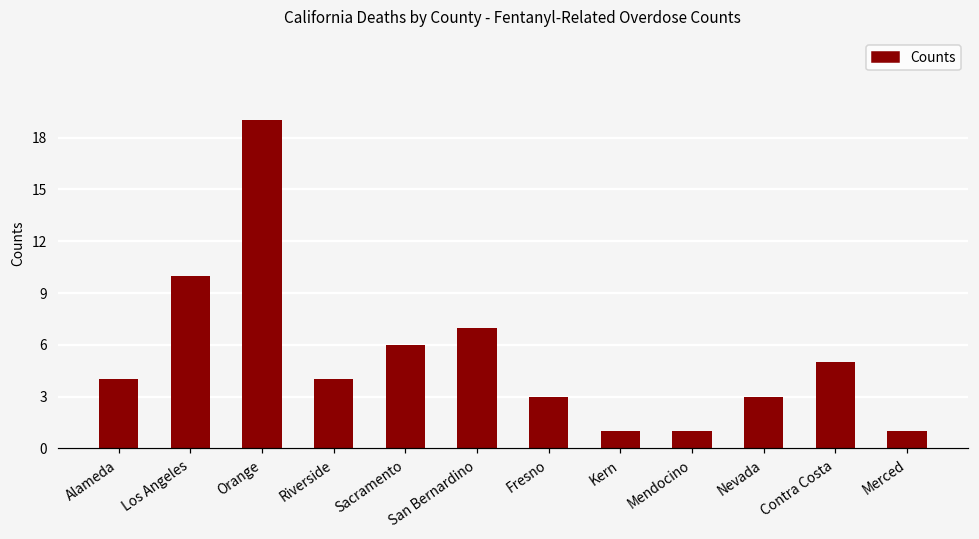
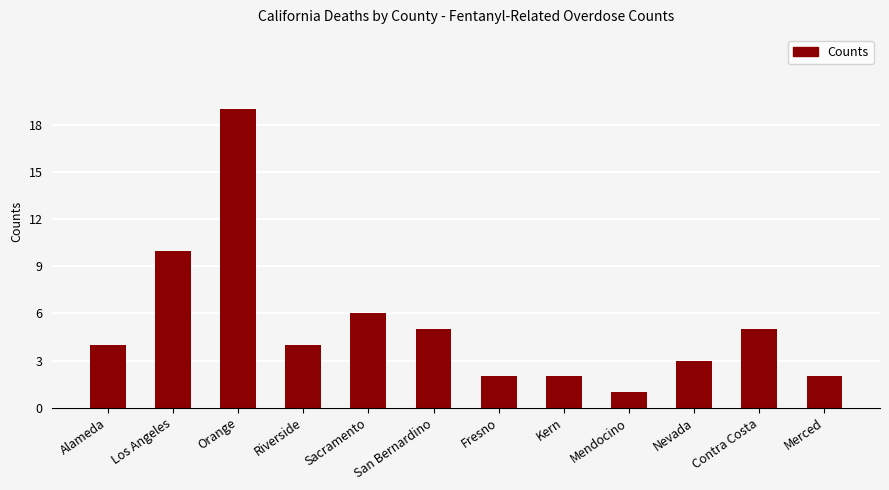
San Bernardino: 7 -> 5
Fresno: 3 -> 2
Kern: 1 -> 2
Merced: 1 -> 2
